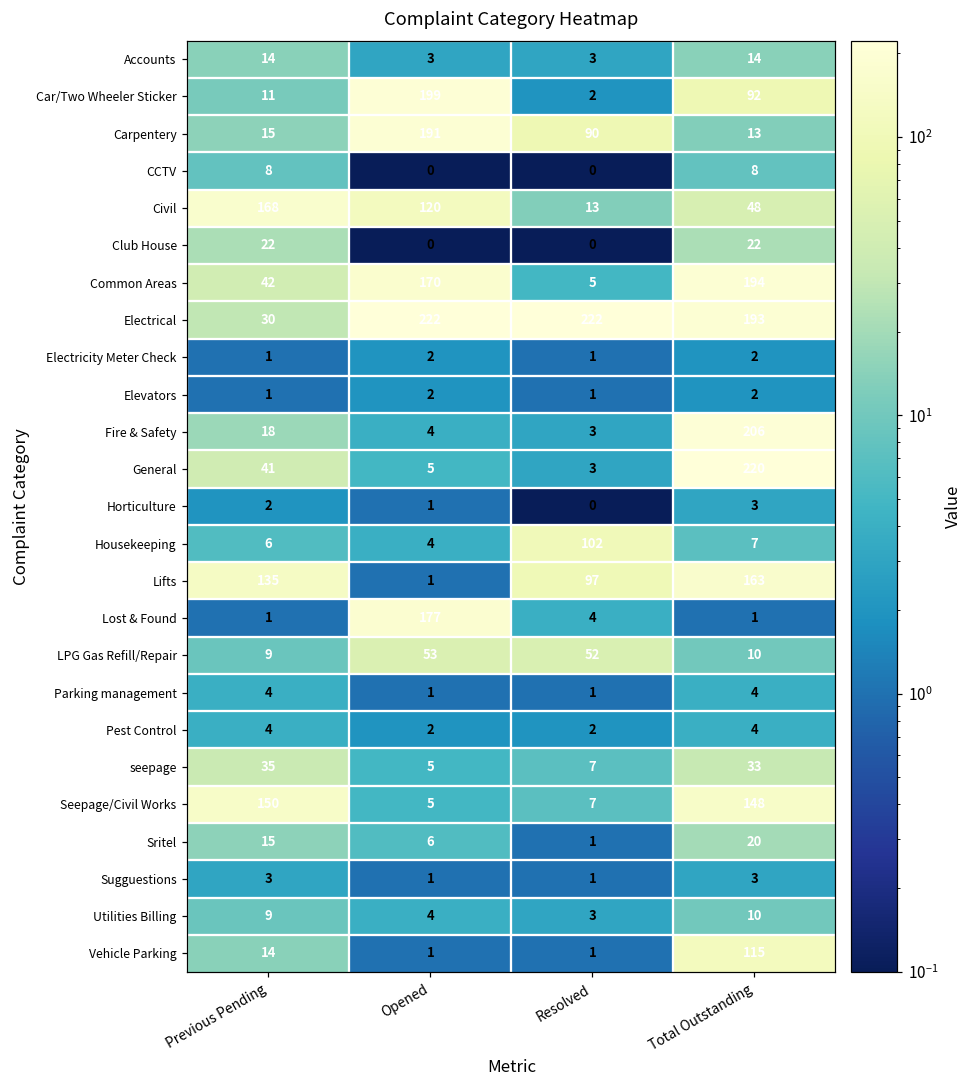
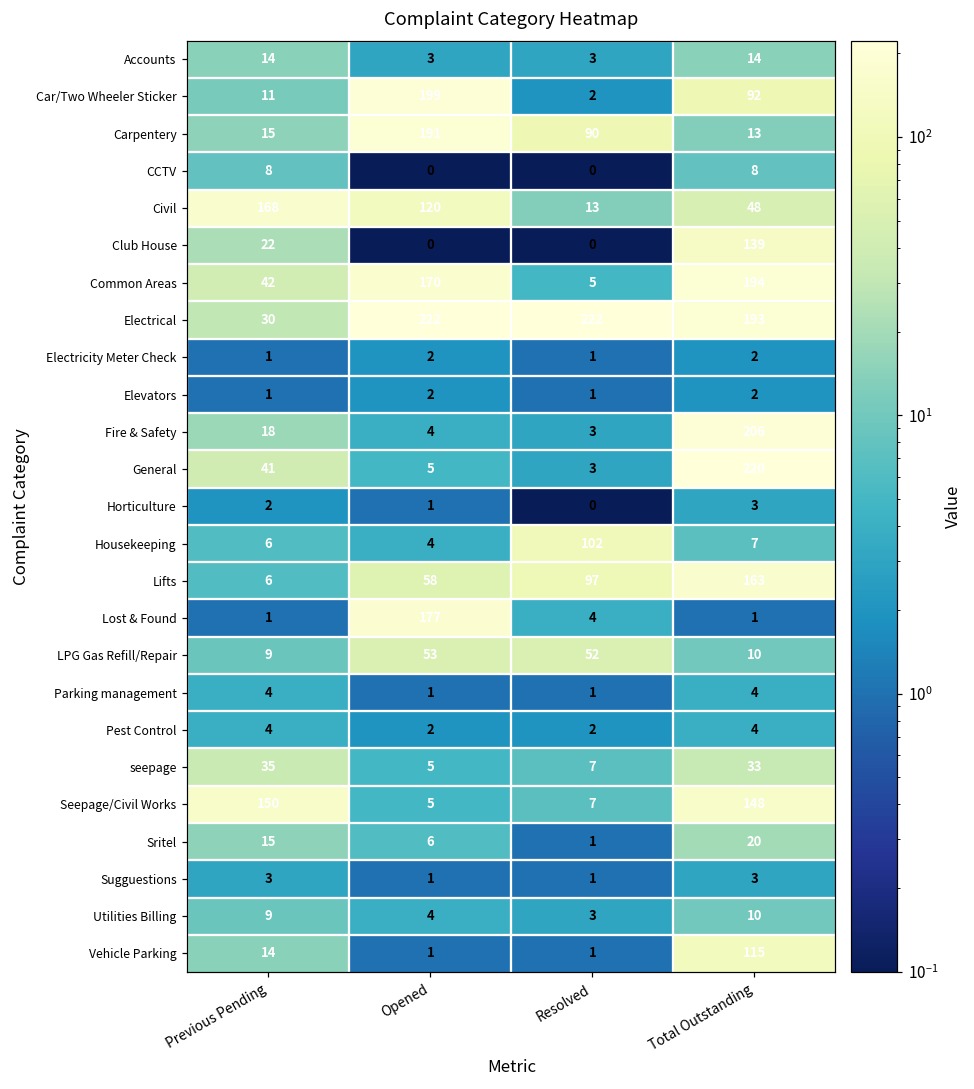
Club House, Total Outstanding: 22 -> 139
Lifts, Previous Pending: 135 -> 6
Lifts, Opened: 1 -> 58
